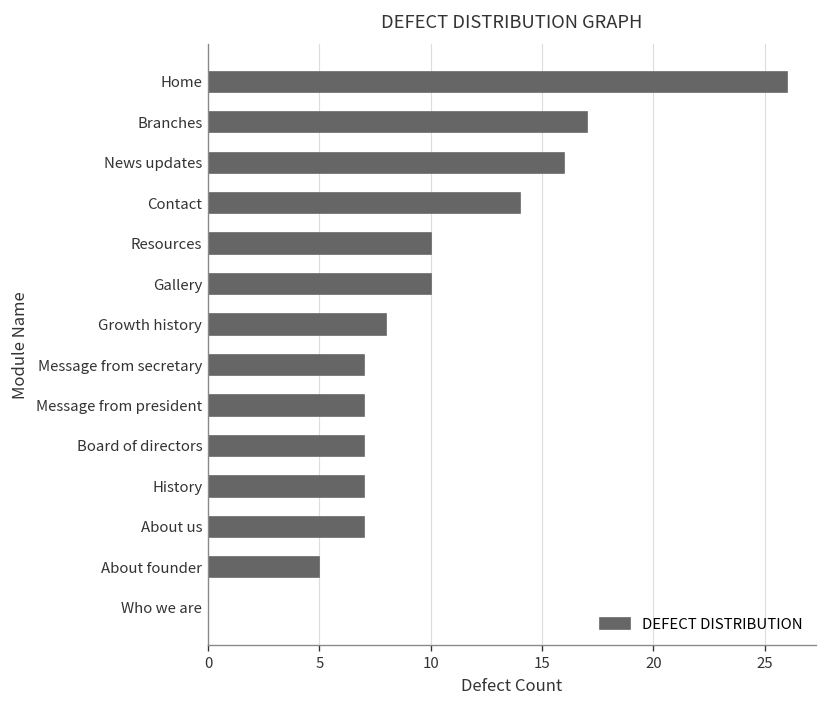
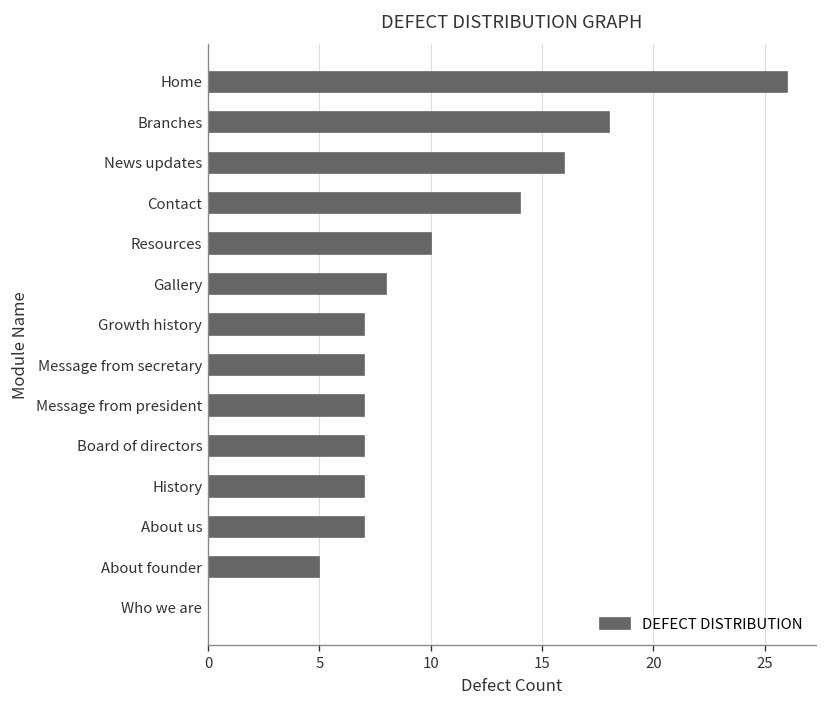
Branches: 17 -> 18
Gallery: 10 -> 8
Growth history: 8 -> 7
